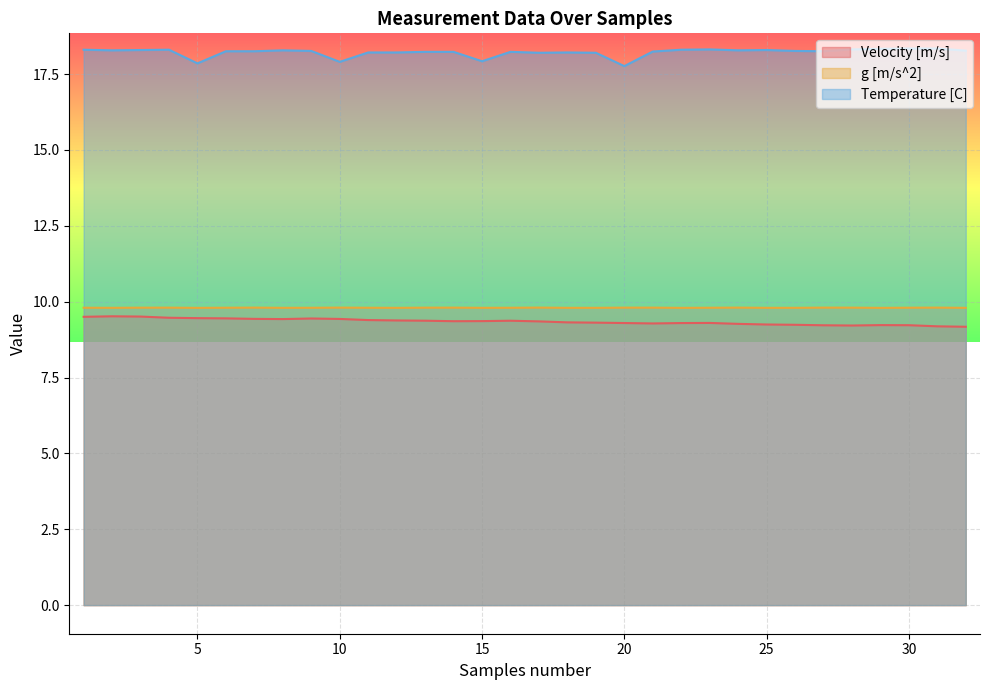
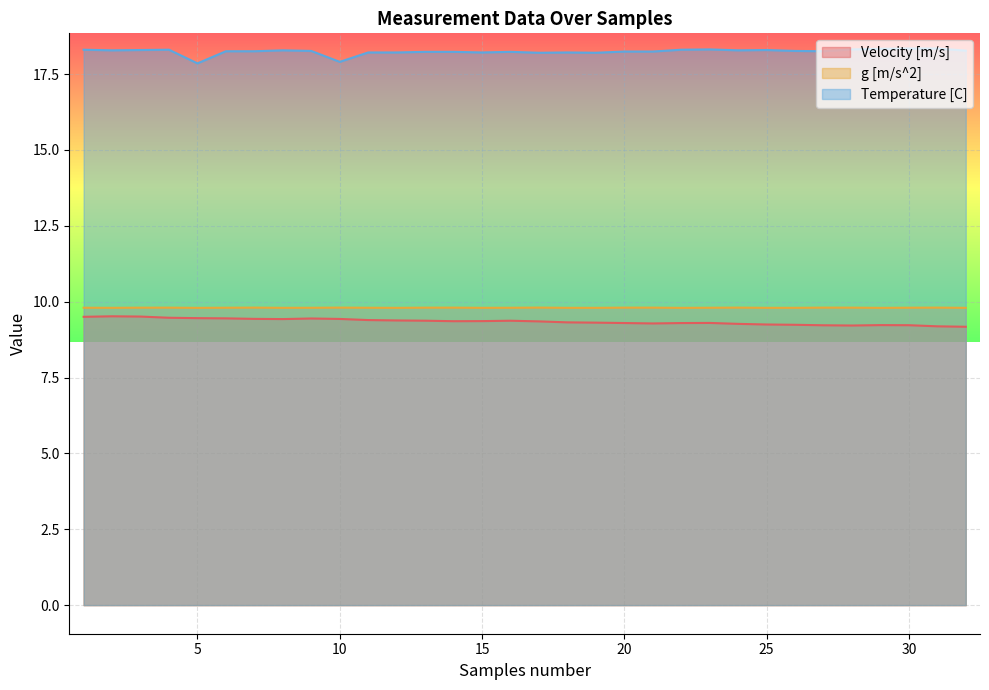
Temperature [C], 15: 17.9 -> 18.2
Temperature [C], 20: 17.8 -> 18.2
